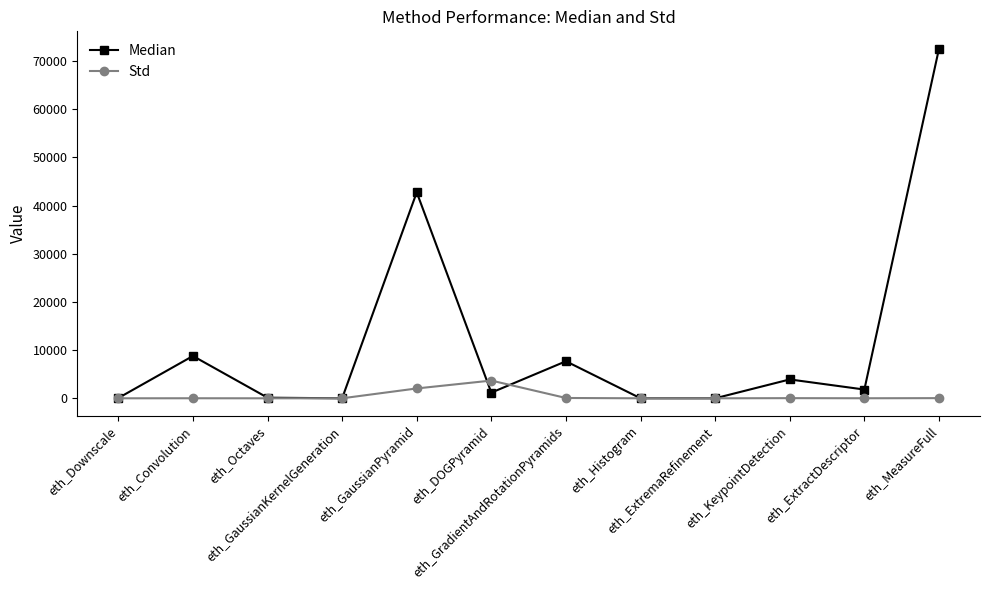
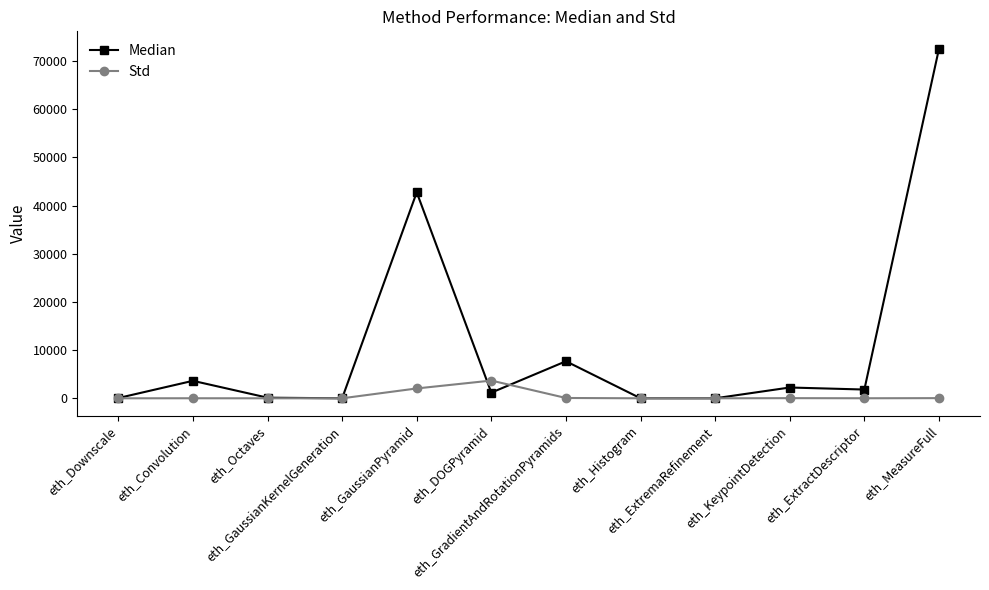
Median, eth_Convolution: 9000 -> 4000
Median, eth_KeypointDetection: 4000 -> 2000
